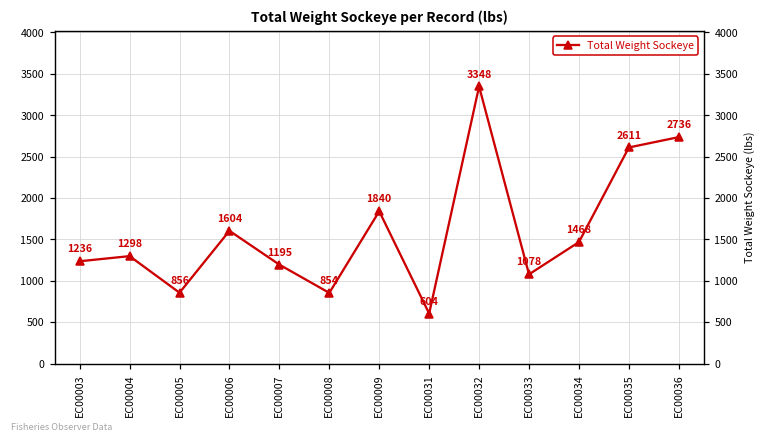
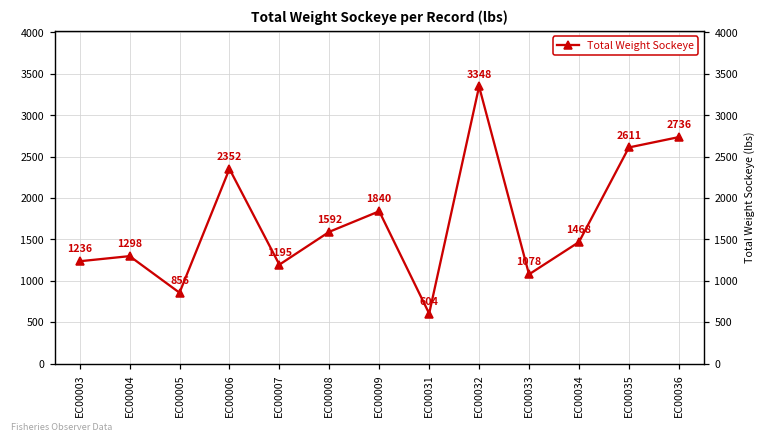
EC00006: 1604 -> 2352
EC00008: 854 -> 1592
